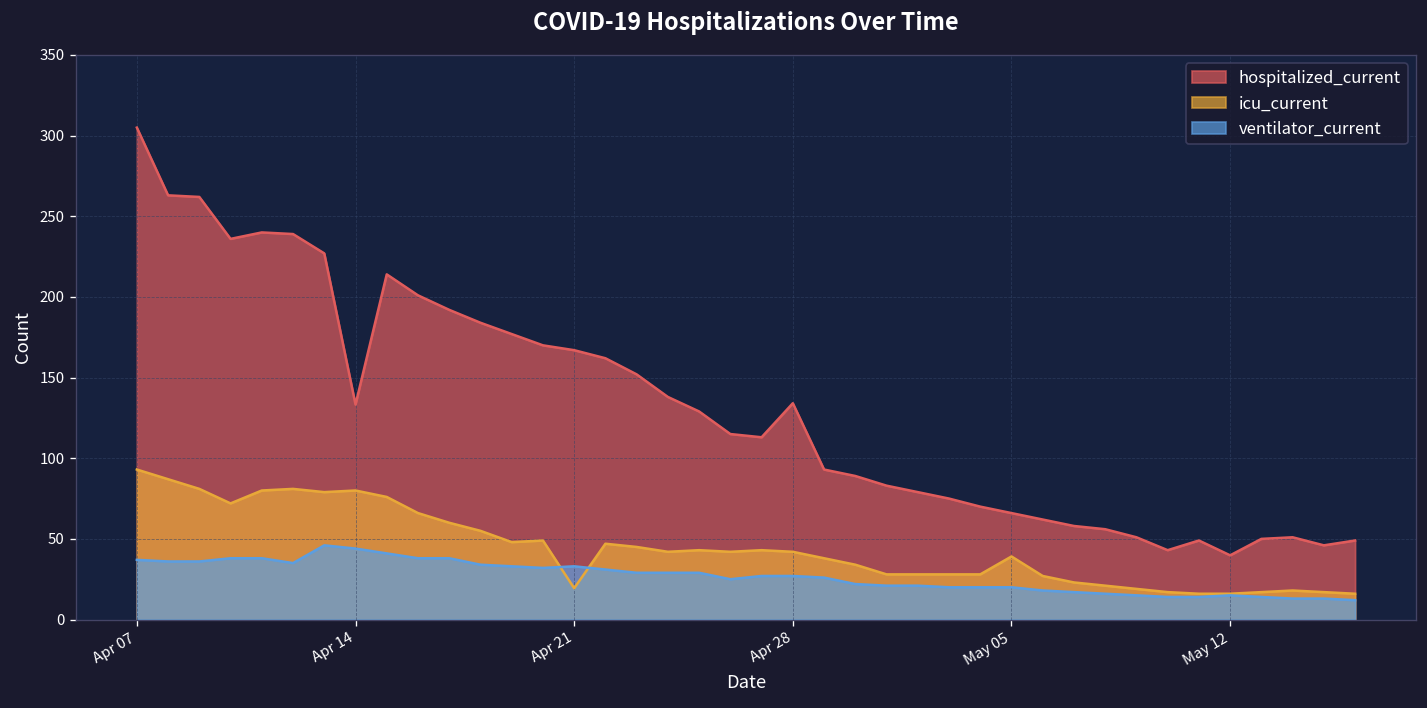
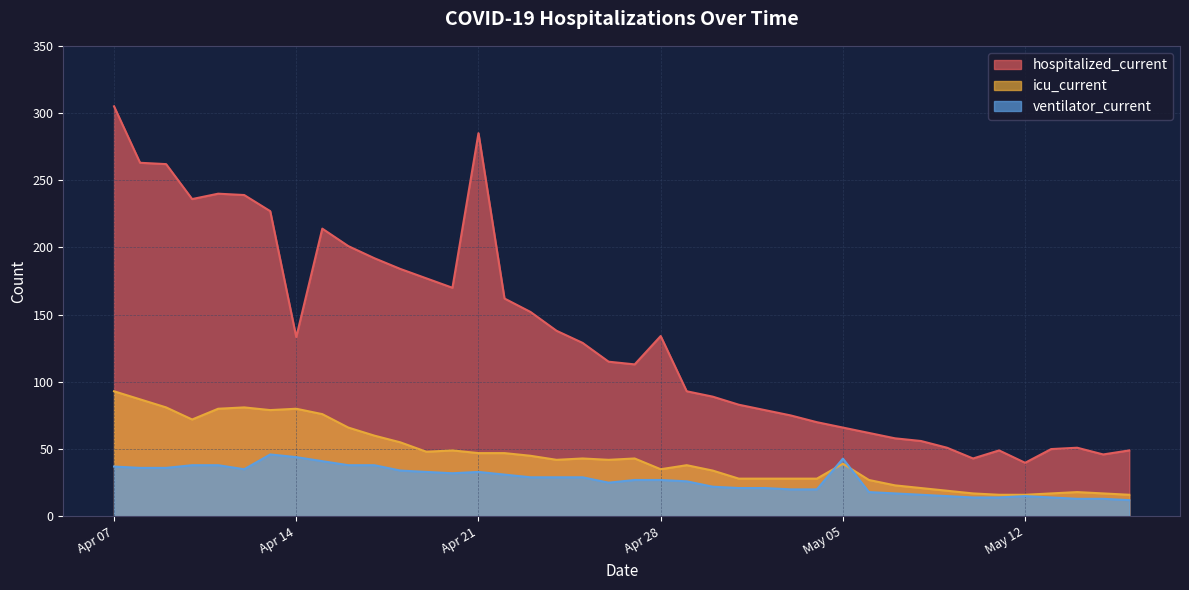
hospitalized_current, Apr 21: 167 -> 285
icu_current, Apr 21: 19 -> 47
icu_current, Apr 28: 42 -> 35
ventilator_current, May 05: 20 -> 43
